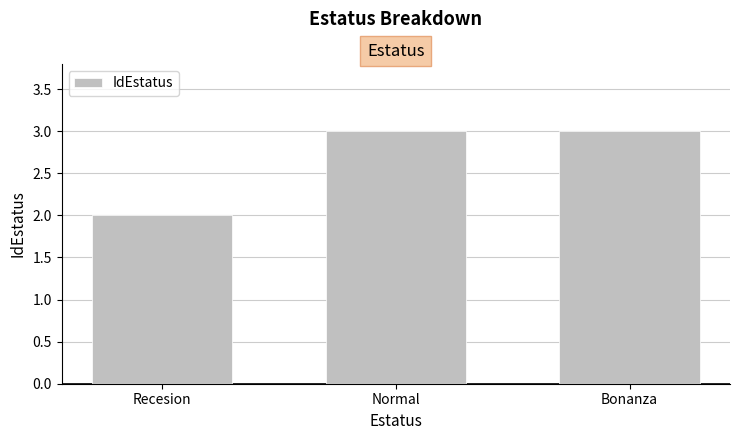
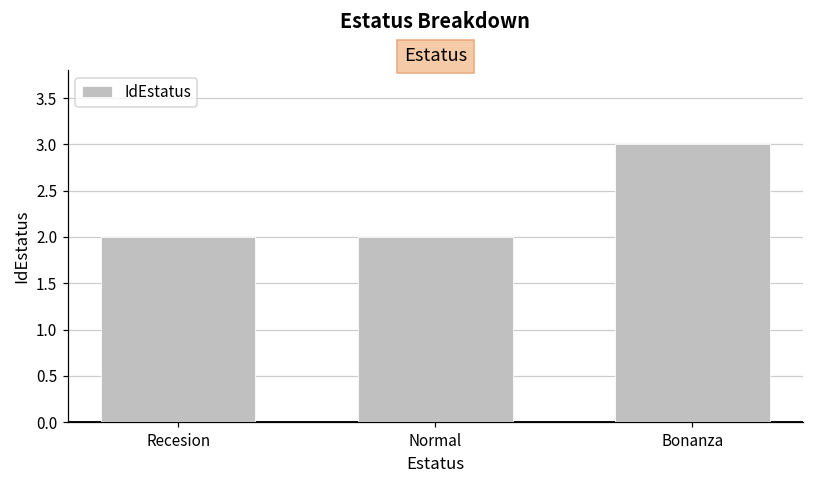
Normal: 3 -> 2
